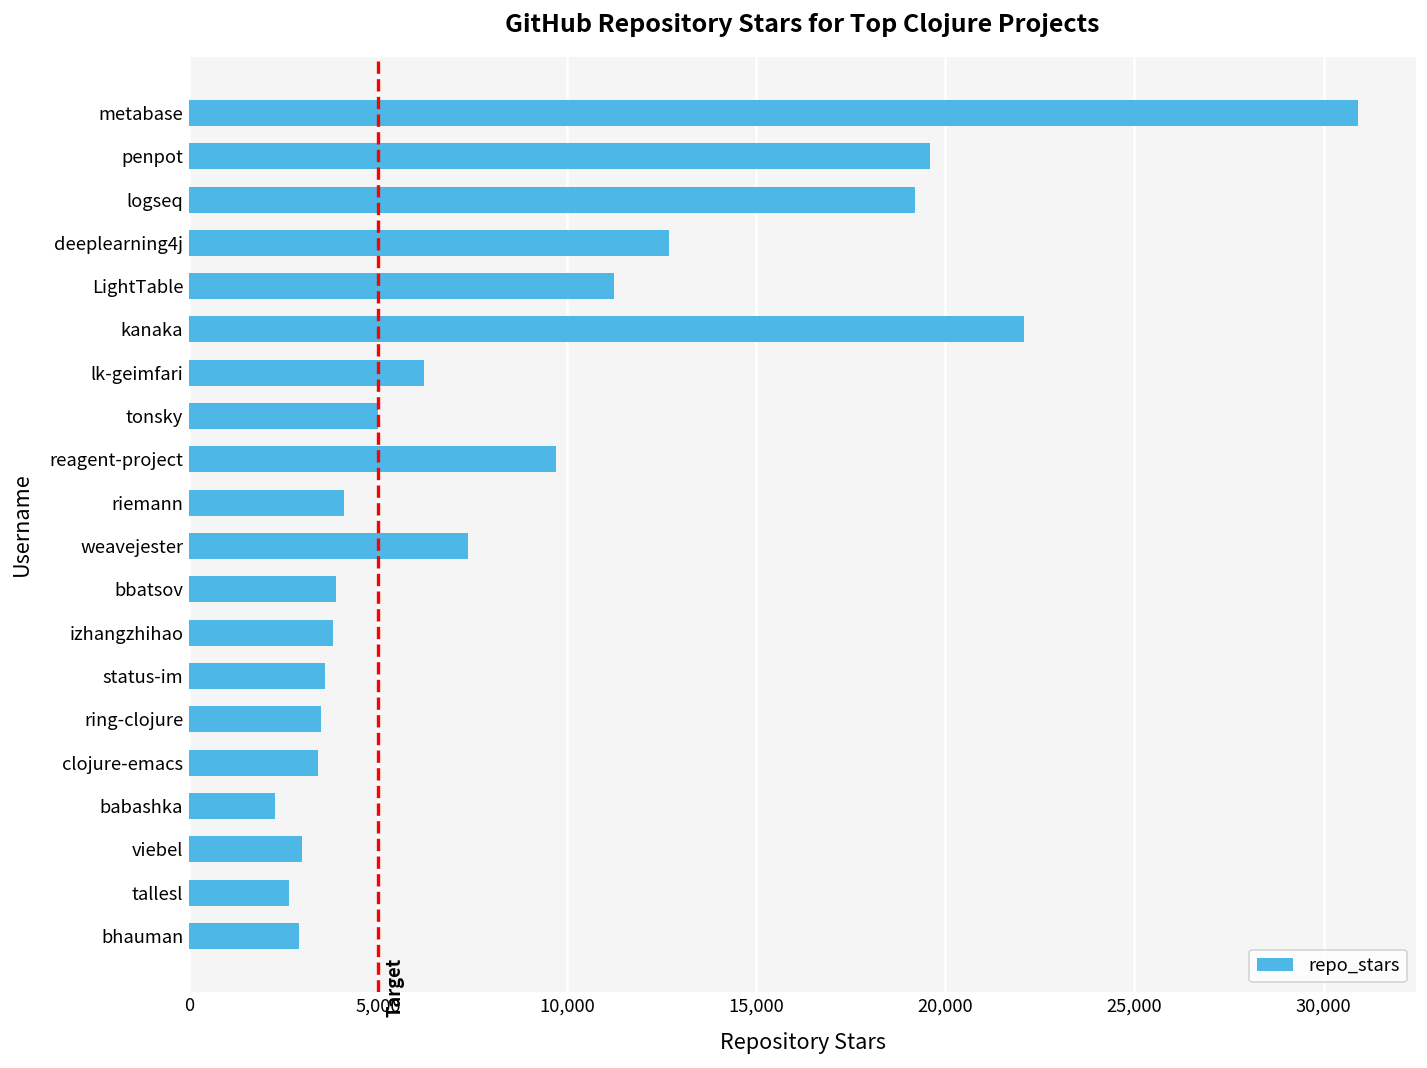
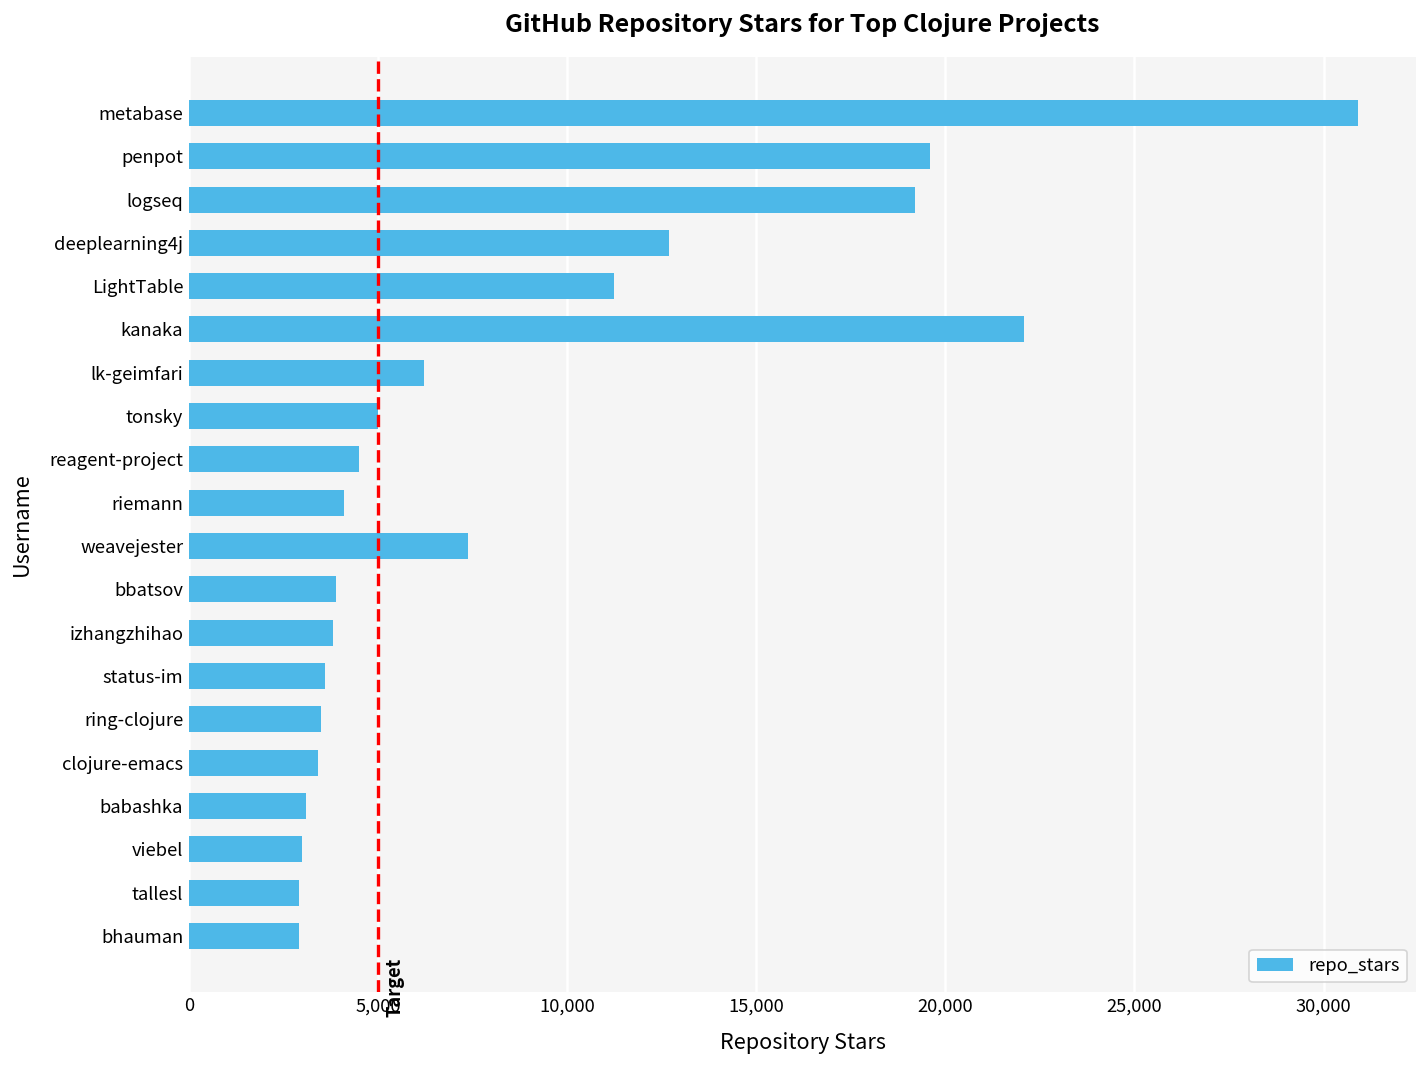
reagent-project: 9,700 -> 4,500
babashka: 2,300 -> 3,100
tallesl: 2,600 -> 2,900
